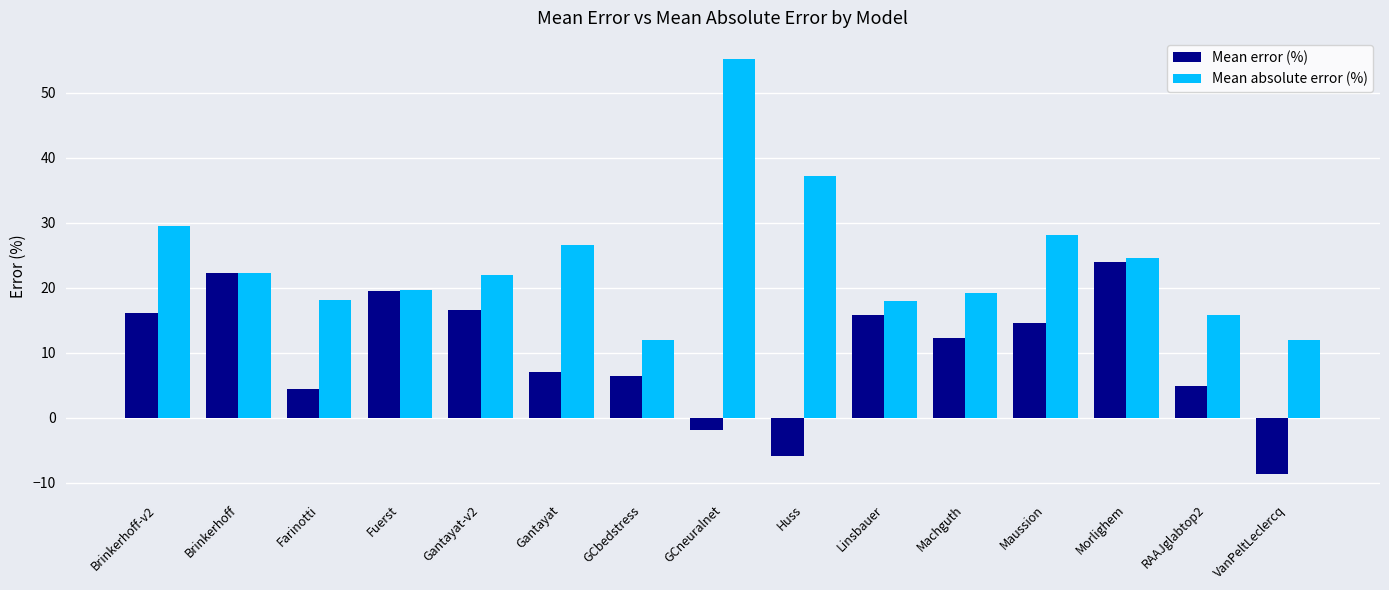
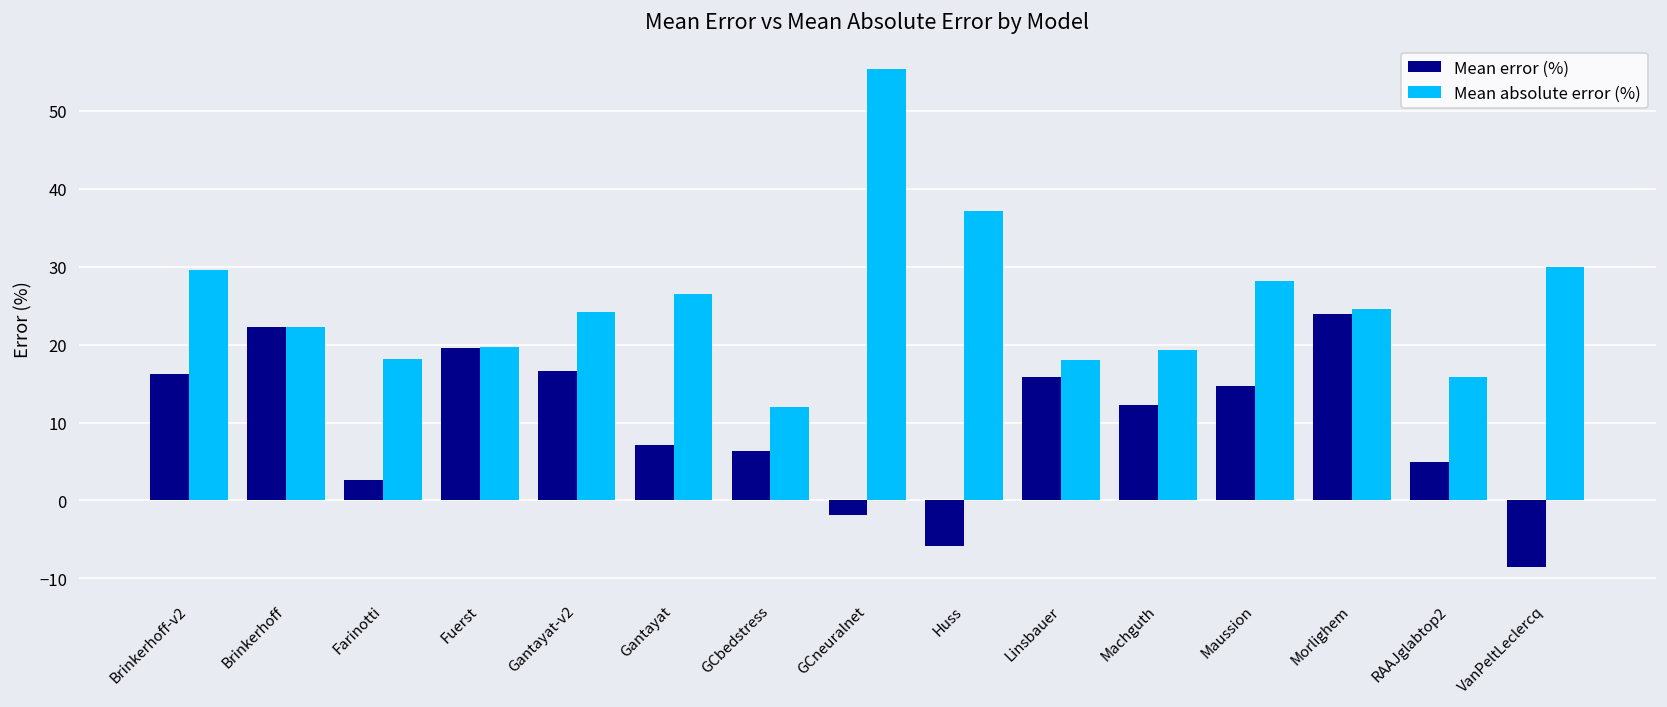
Mean error (%), Farinotti: 4 -> 3
Mean absolute error (%), Gantayat-v2: 22 -> 24
Mean absolute error (%), VanPeltLeclercq: 12 -> 30
